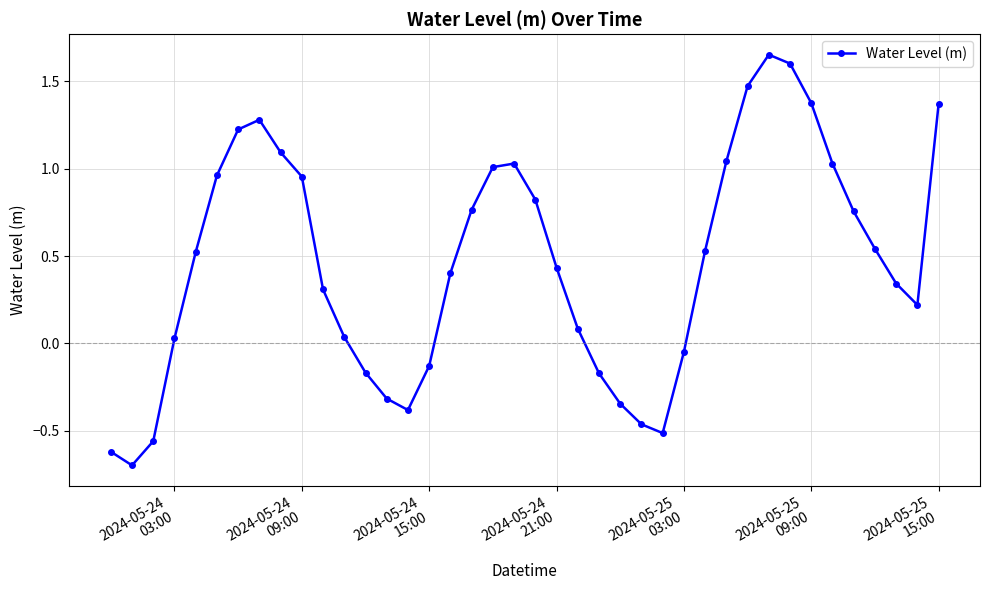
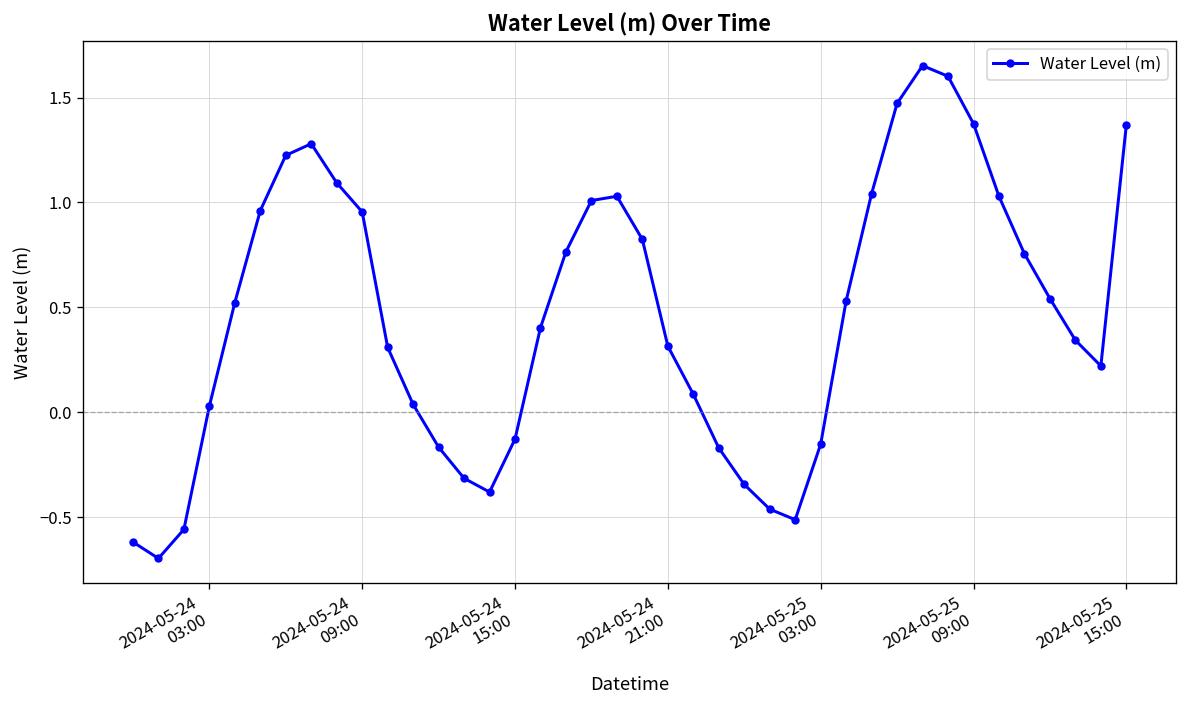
2024-05-24 21:00: 0.43 -> 0.31
2024-05-25 03:00: -0.05 -> -0.15
